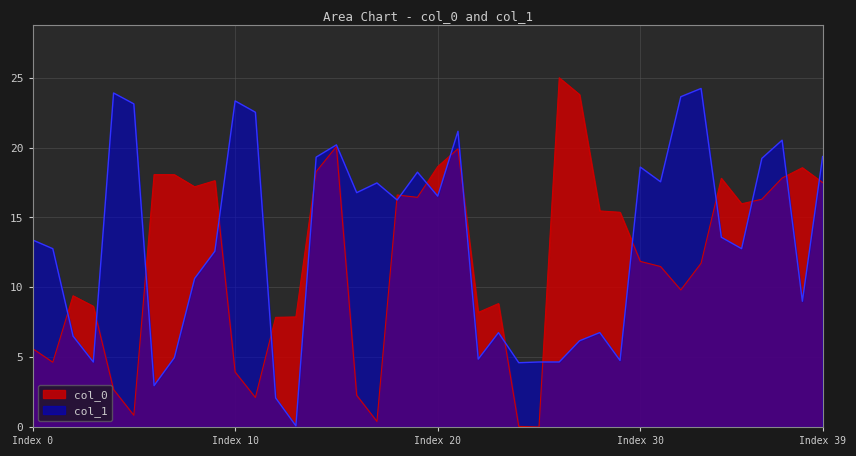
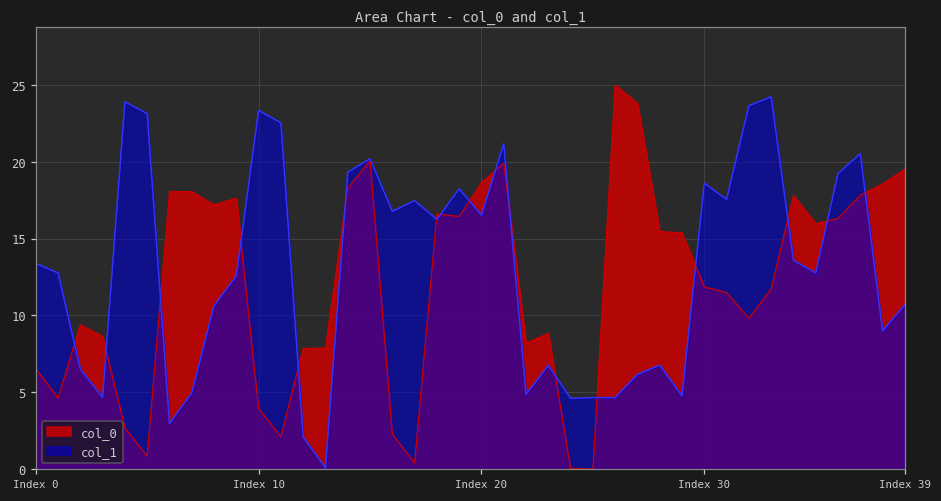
col_0, Index 0: 5.6 -> 6.5
col_0, Index 39: 17.5 -> 19.5
col_1, Index 39: 19.4 -> 10.7
